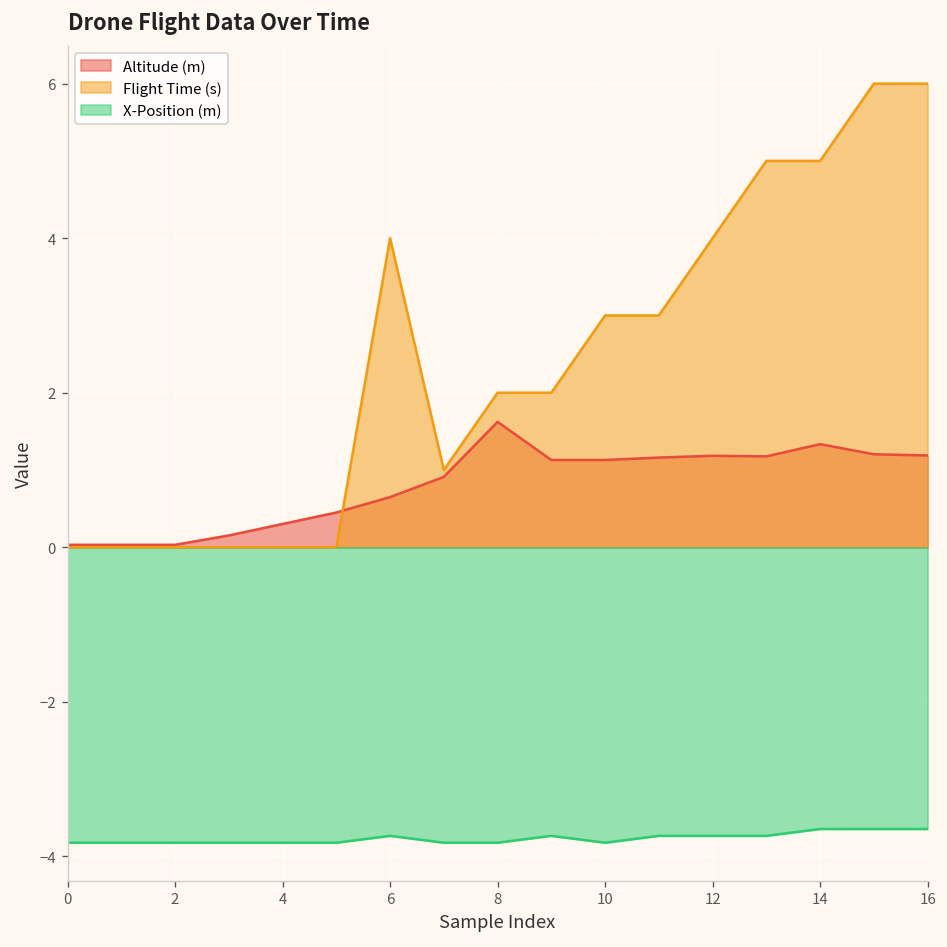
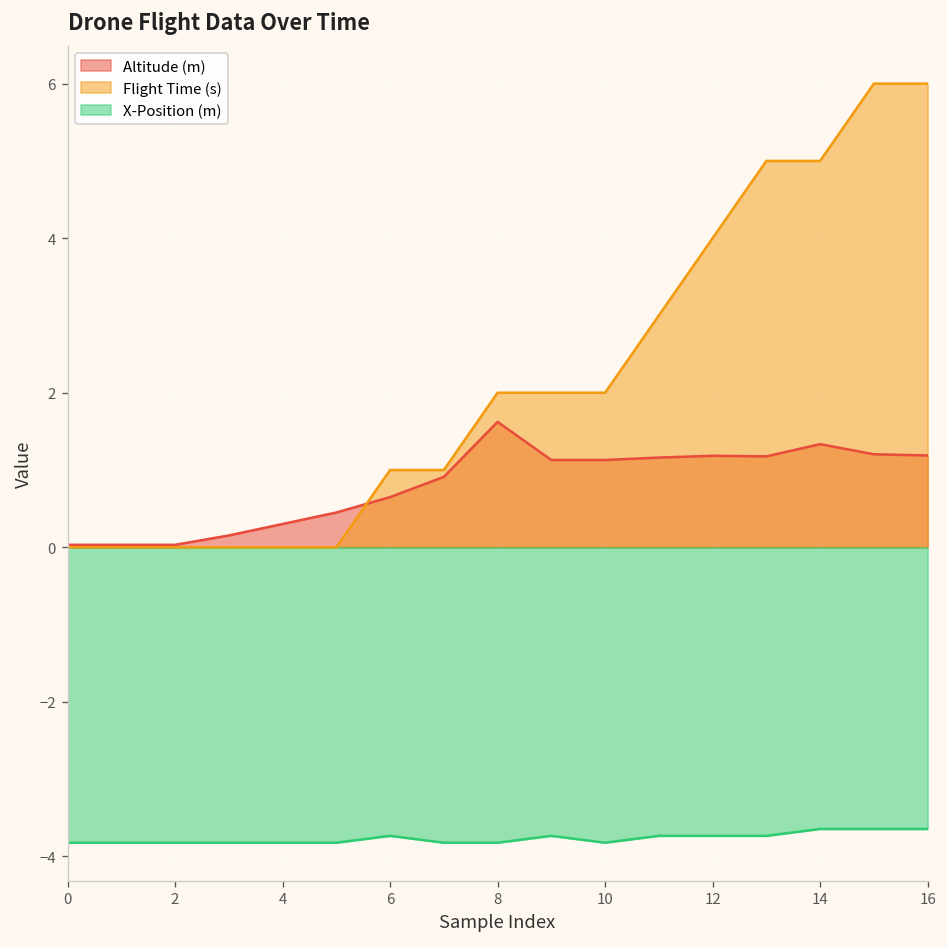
Flight Time (s), 6: 4 -> 1
Flight Time (s), 10: 3 -> 2
